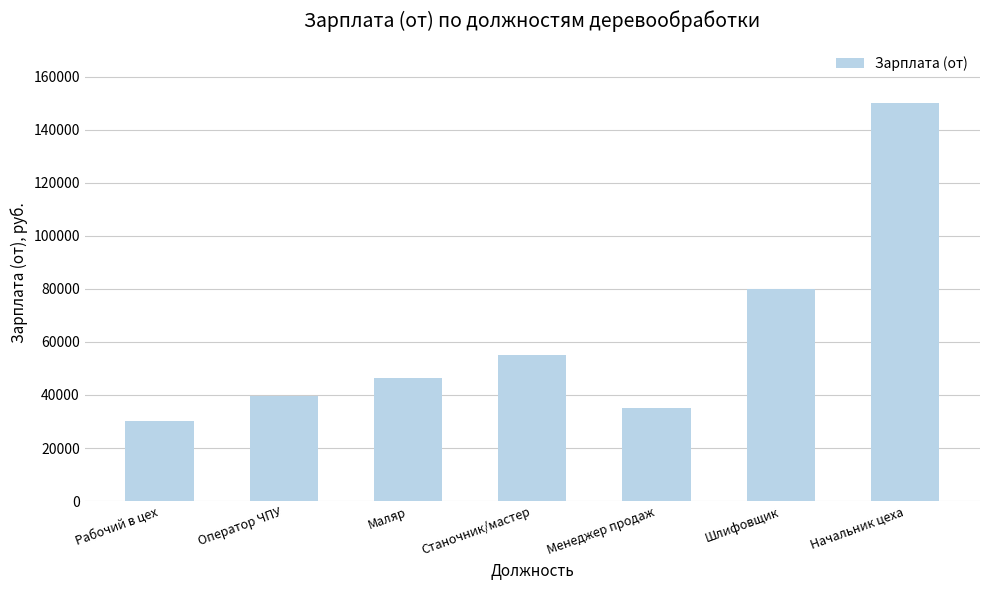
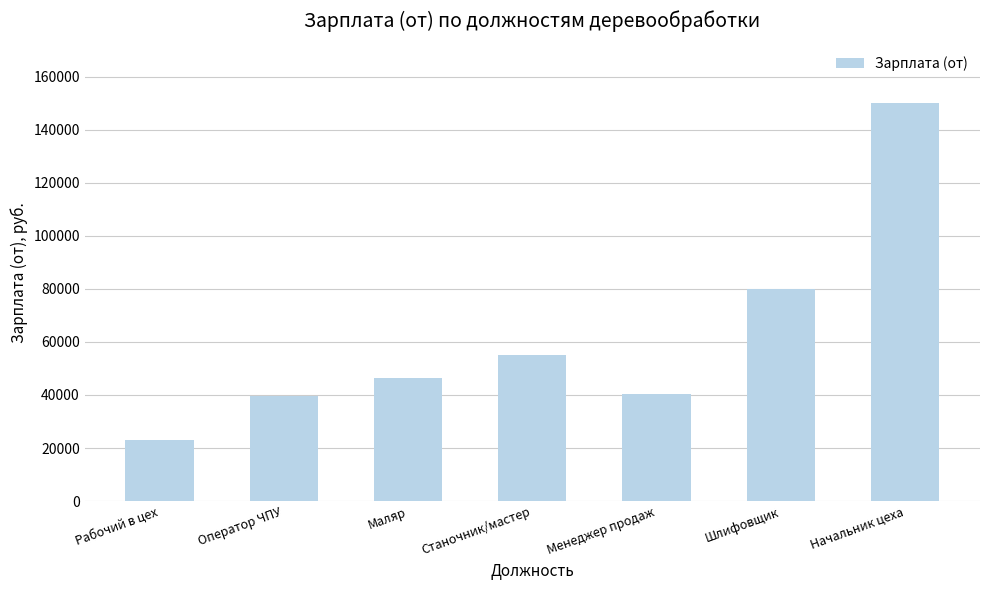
Рабочий в цех: 30000 -> 23000
Менеджер продаж: 35000 -> 40000
